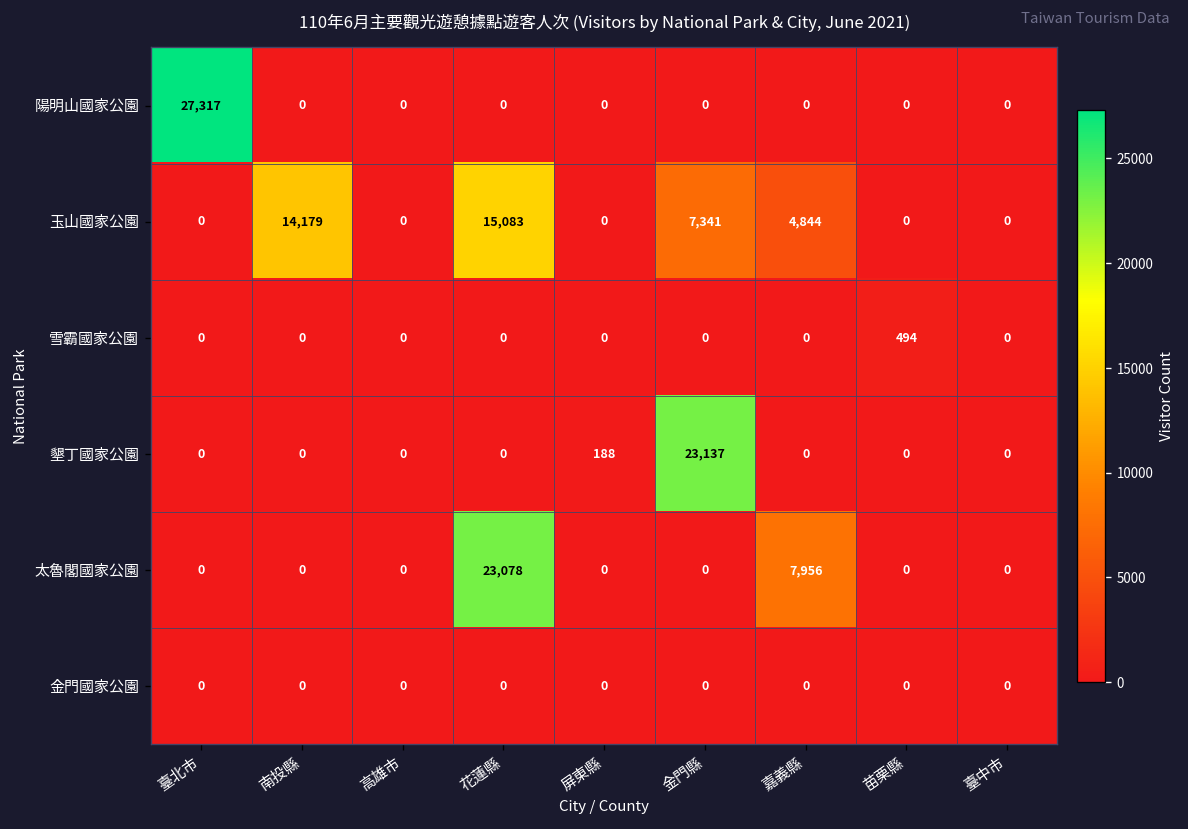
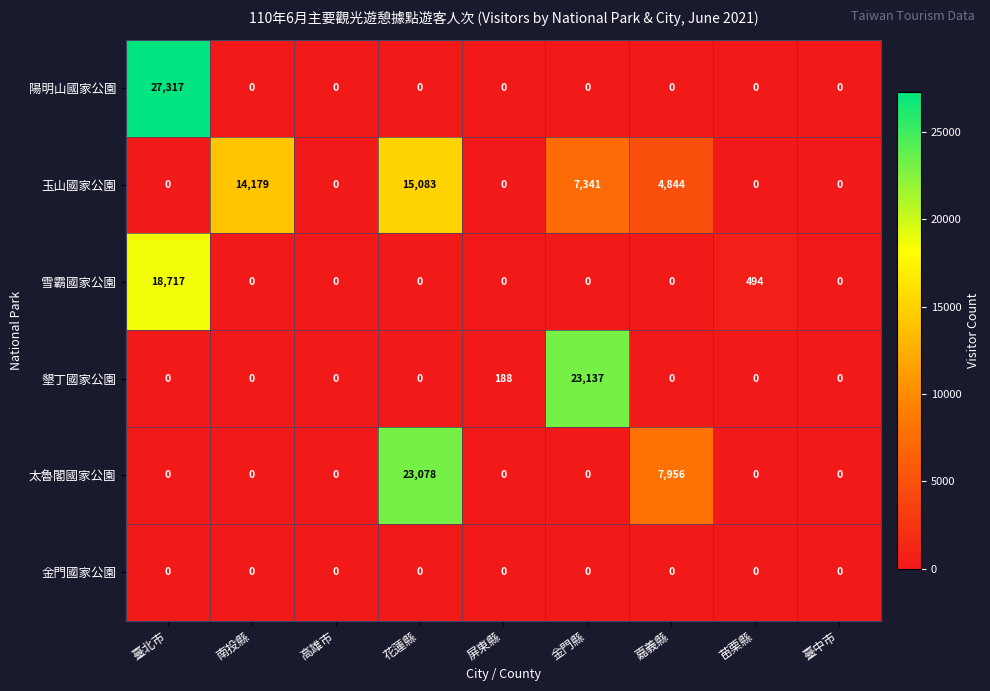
雪霸國家公園, 臺北市: 0 -> 18,717
